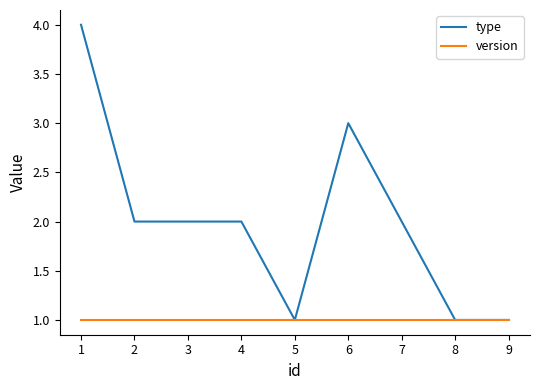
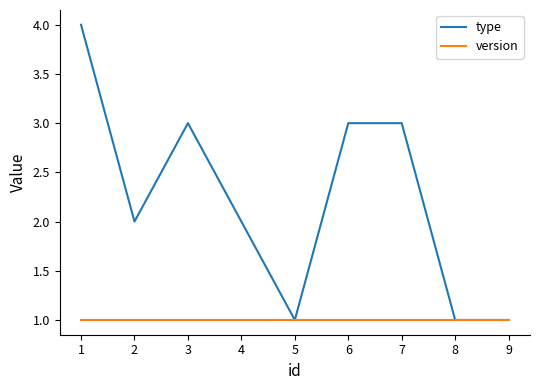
type, 3: 2 -> 3
type, 7: 2 -> 3
